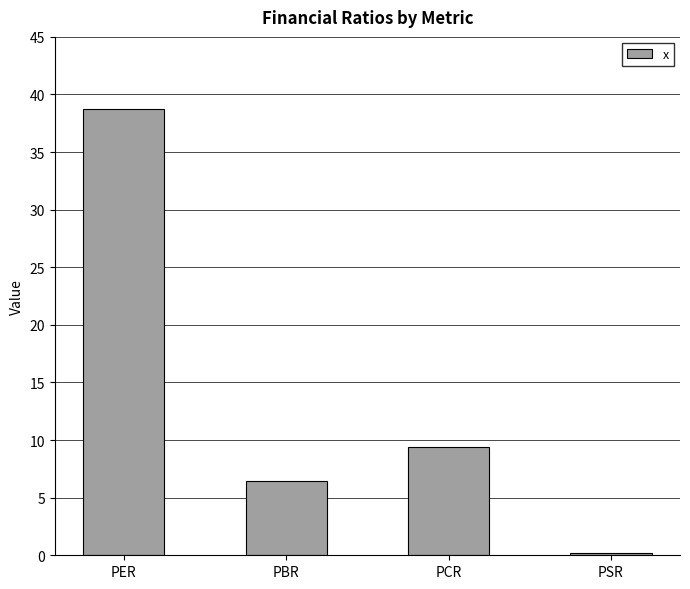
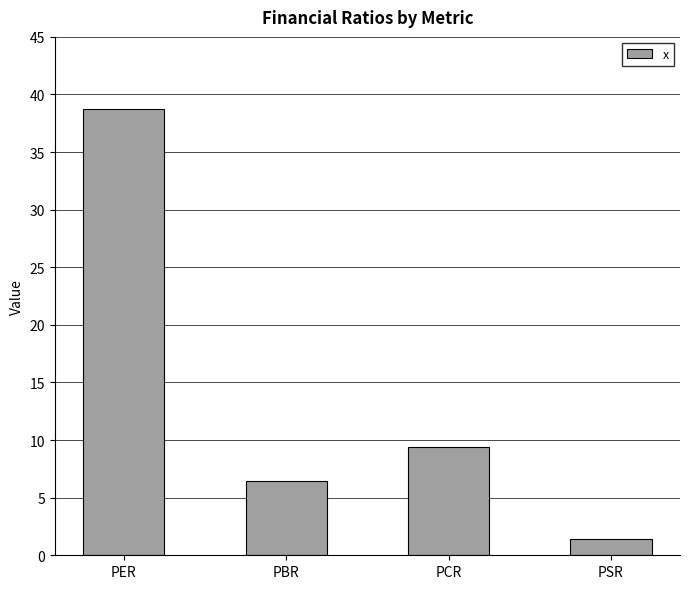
PSR: 0.2 -> 1.4
